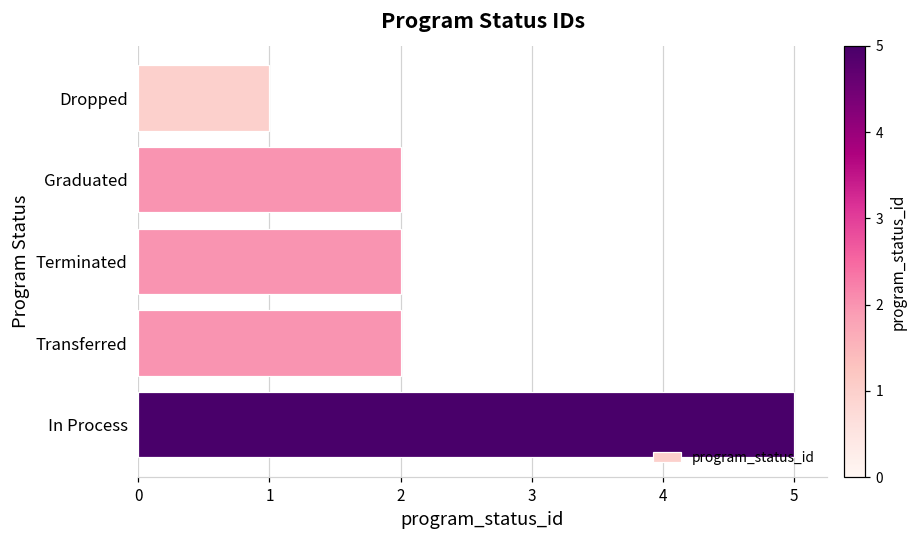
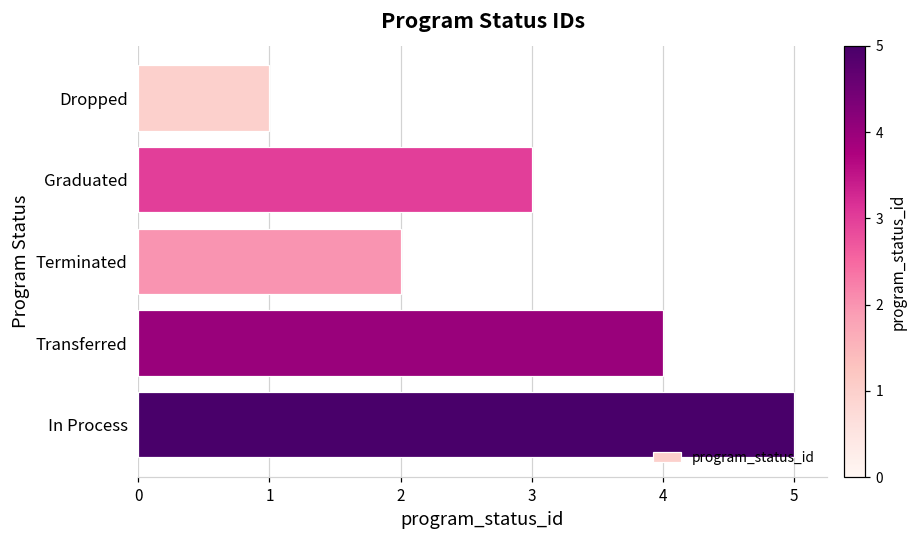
Graduated: 2 -> 3
Transferred: 2 -> 4
